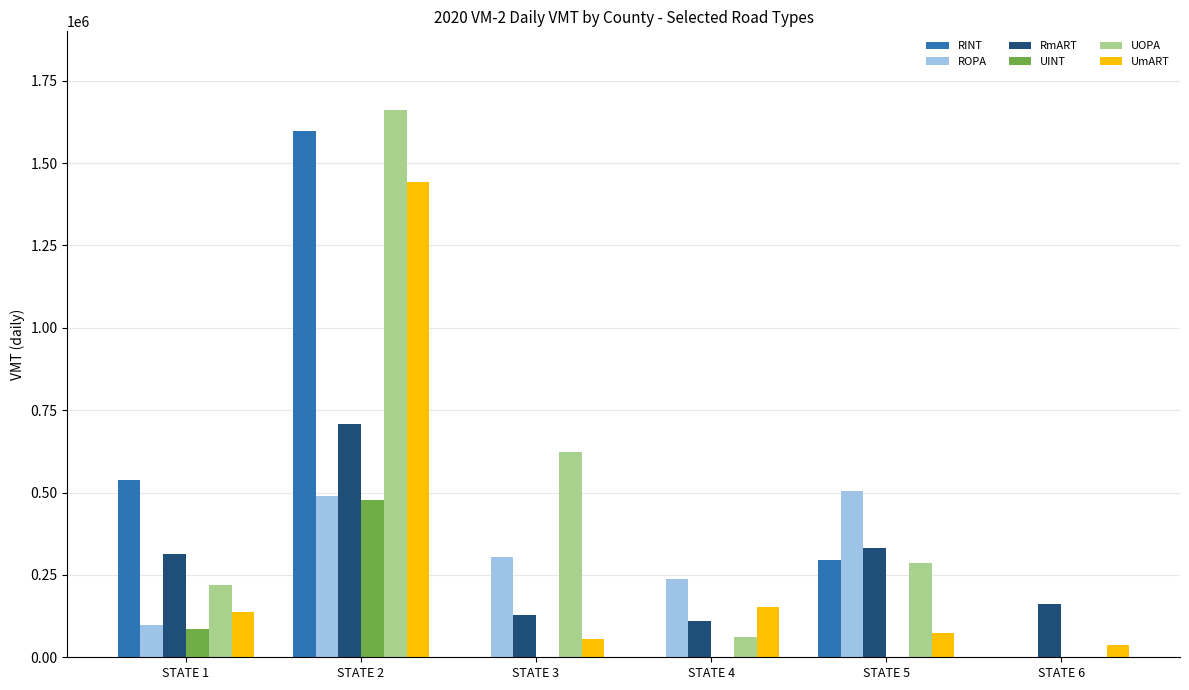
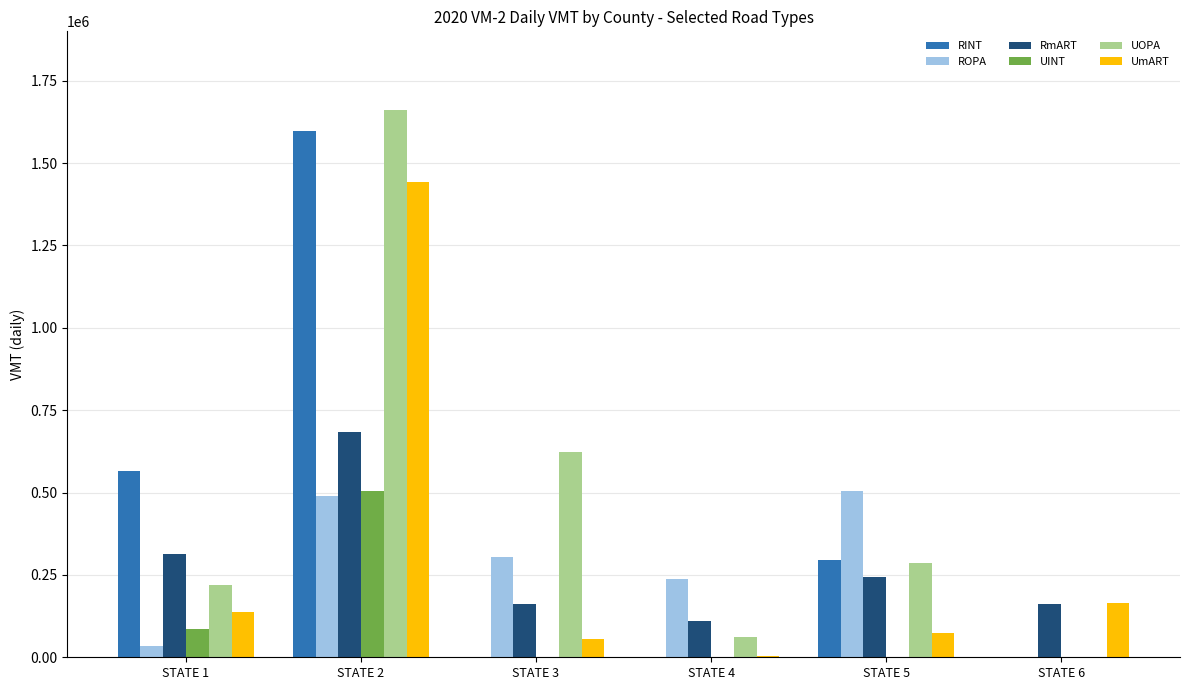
RINT, STATE 1: 540000 -> 570000
ROPA, STATE 1: 100000 -> 40000
RmART, STATE 2: 710000 -> 680000
UINT, STATE 2: 480000 -> 500000
RmART, STATE 3: 130000 -> 160000
UmART, STATE 4: 150000 -> 10000
RmART, STATE 5: 330000 -> 240000
UmART, STATE 6: 40000 -> 160000
